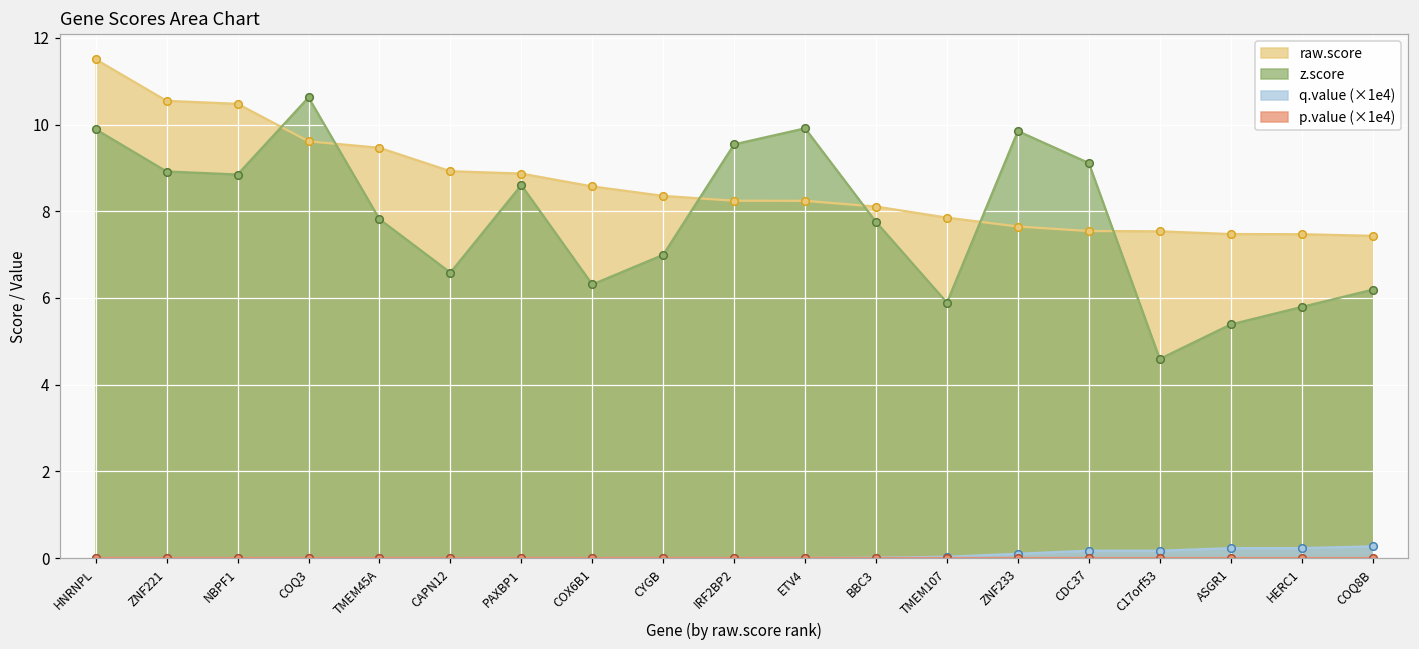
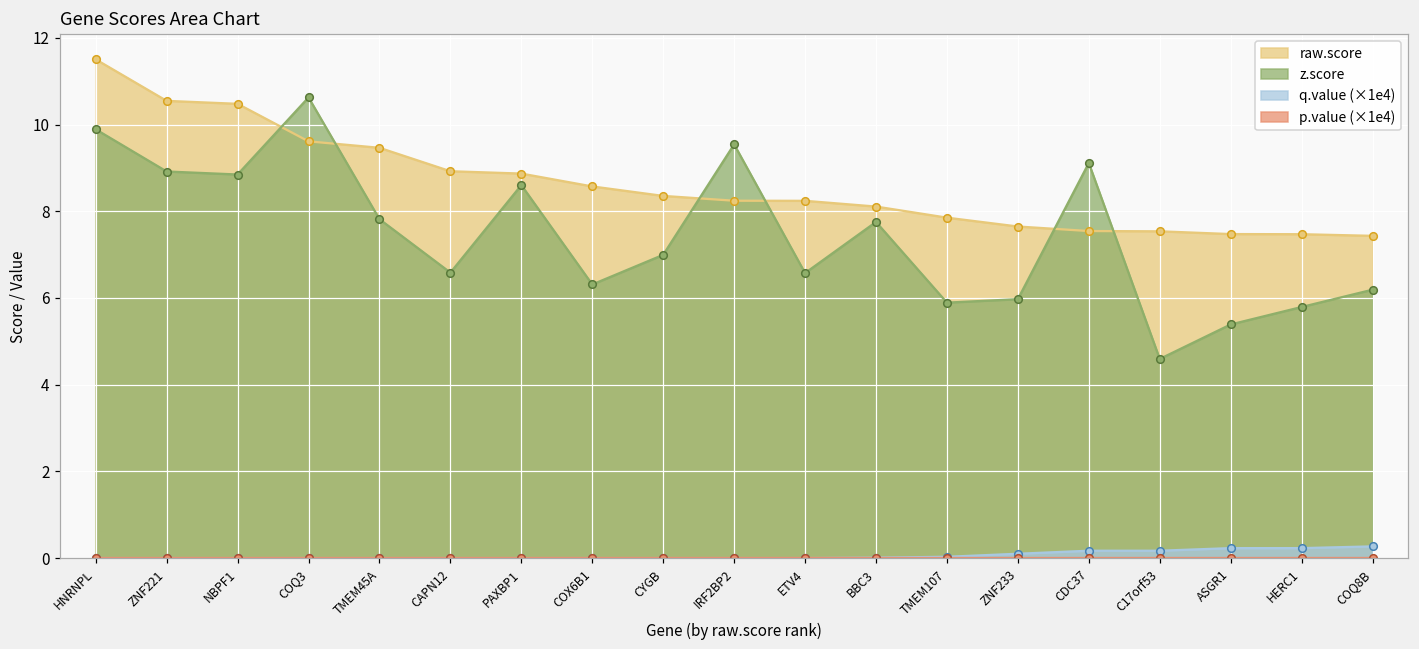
z.score, ETV4: 9.9 -> 6.6
z.score, ZNF233: 9.8 -> 6.0
